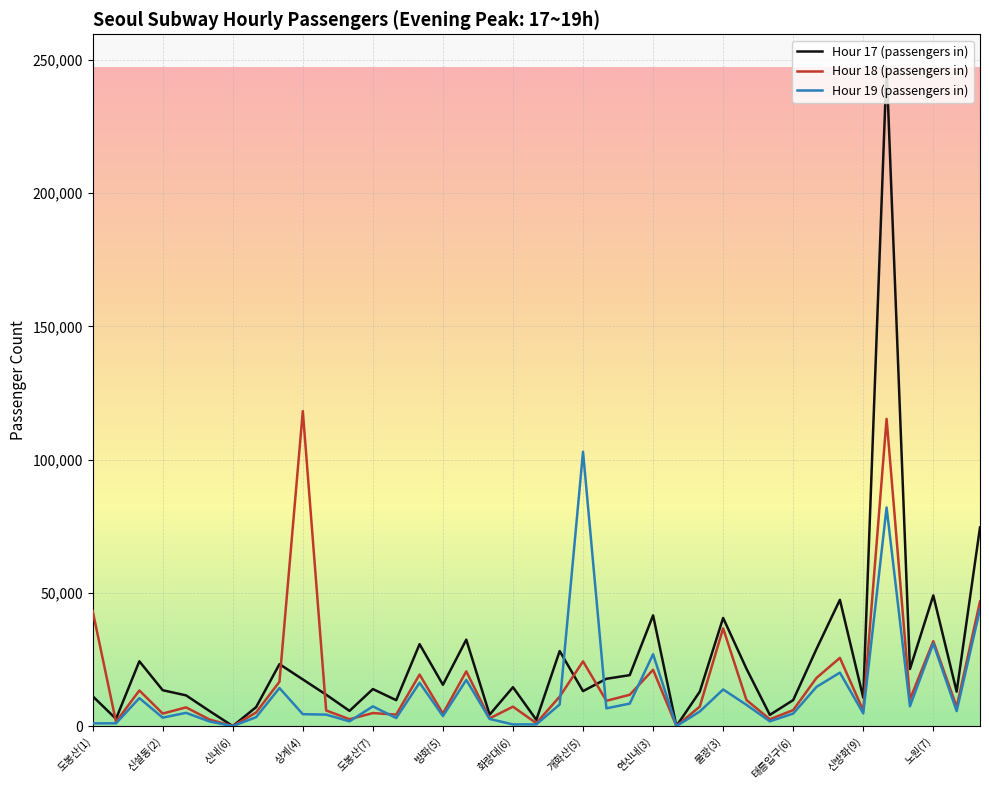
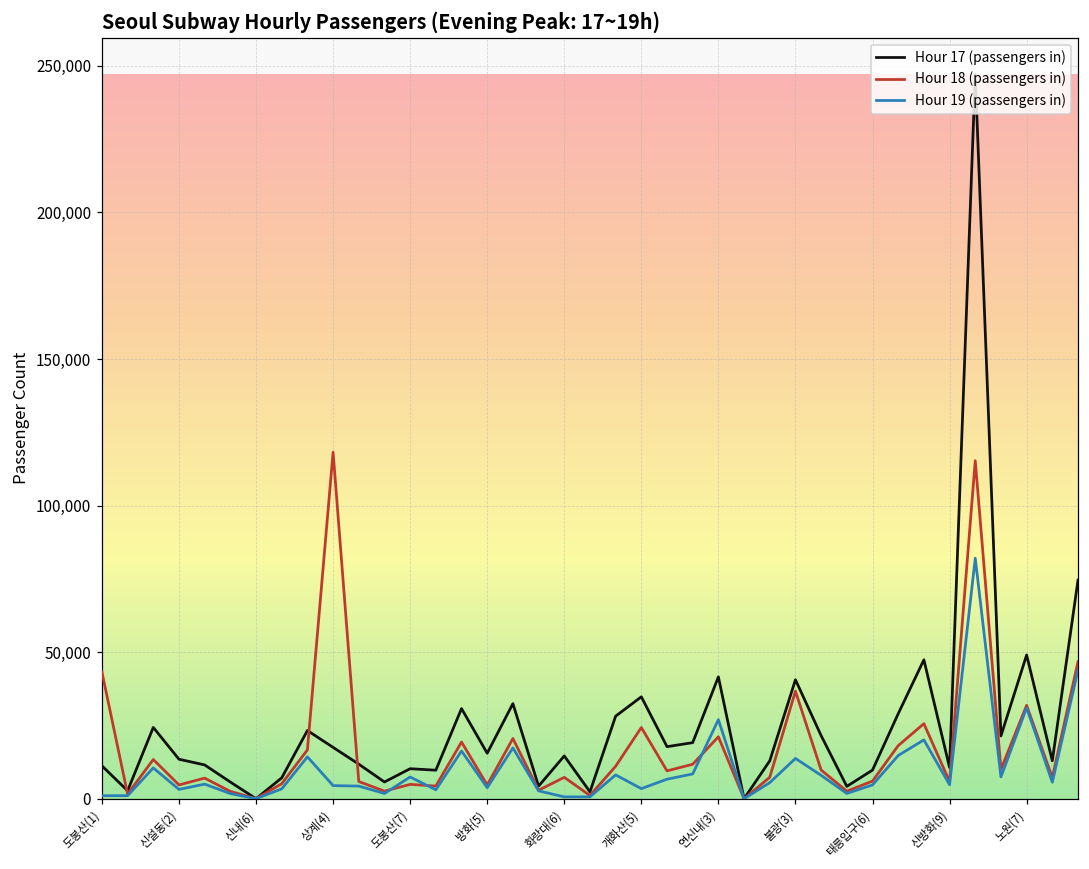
Hour 17 (passengers in), 도봉산(7): 14,000 -> 10,000
Hour 17 (passengers in), 개화산(5): 13,000 -> 35,000
Hour 19 (passengers in), 개화산(5): 103,000 -> 3,000
